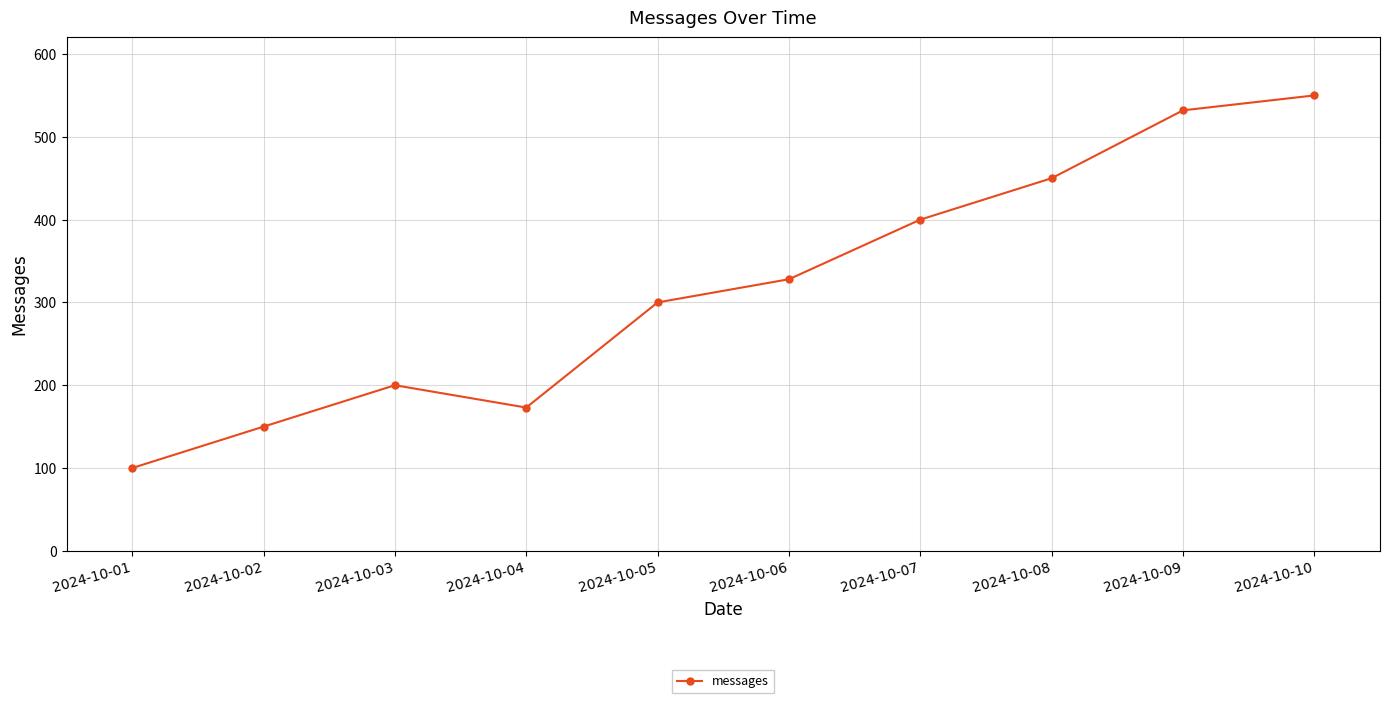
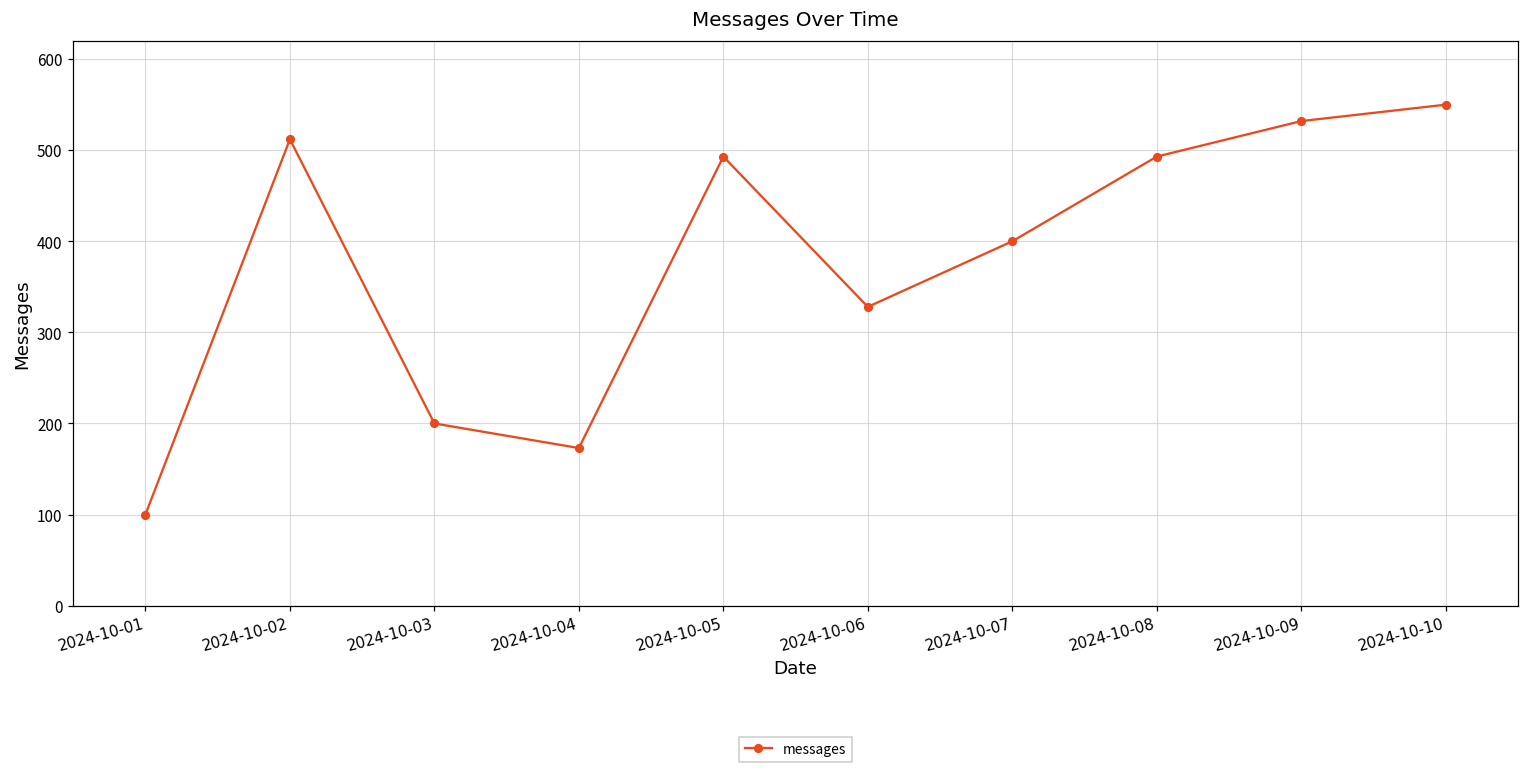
2024-10-02: 150 -> 510
2024-10-05: 300 -> 490
2024-10-08: 450 -> 490
